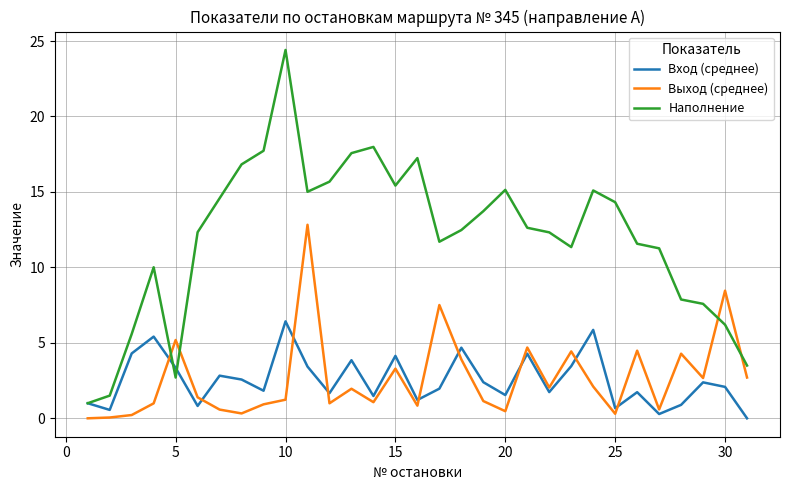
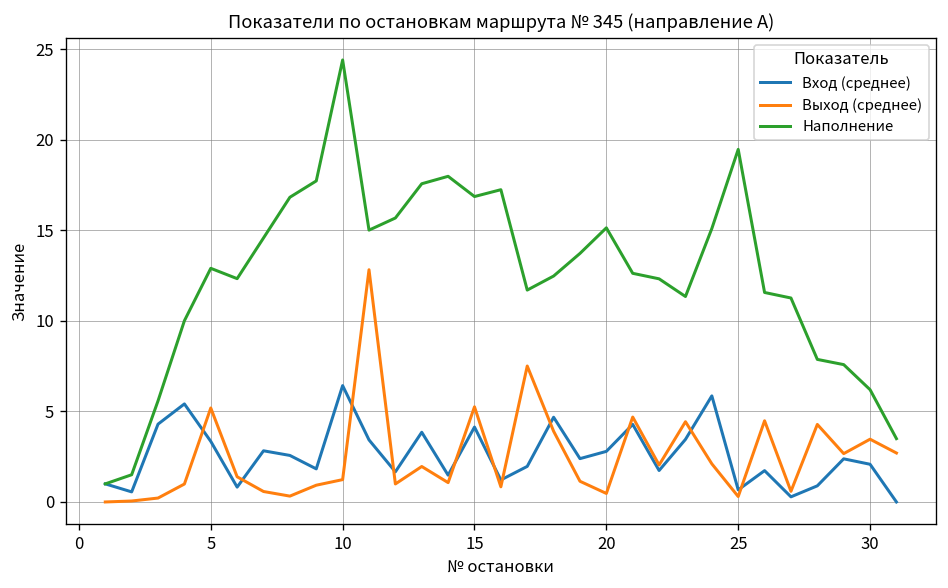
Наполнение, 5: 2.7 -> 12.9
Выход (среднее), 15: 3.3 -> 5.3
Наполнение, 15: 15.4 -> 16.9
Вход (среднее), 20: 1.5 -> 2.8
Наполнение, 25: 14.3 -> 19.5
Выход (среднее), 30: 8.5 -> 3.5
